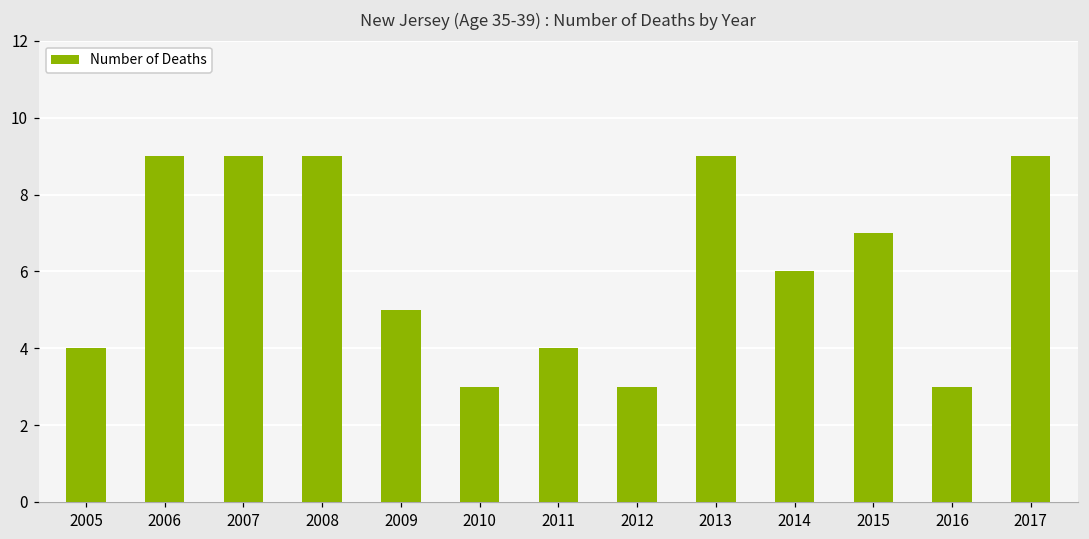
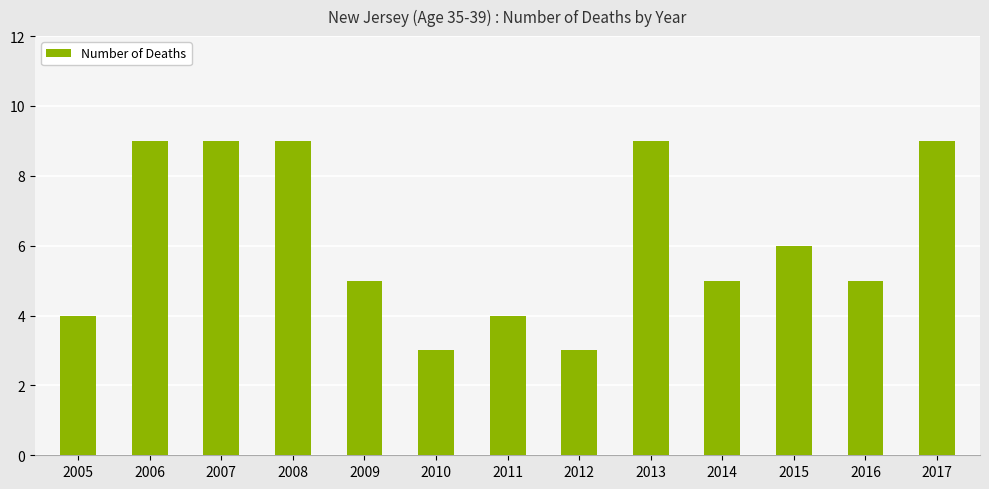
2014: 6 -> 5
2015: 7 -> 6
2016: 3 -> 5
